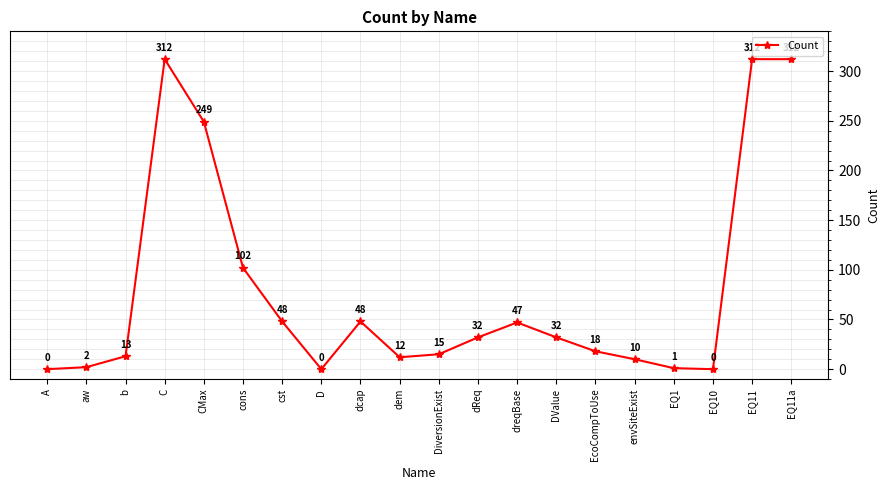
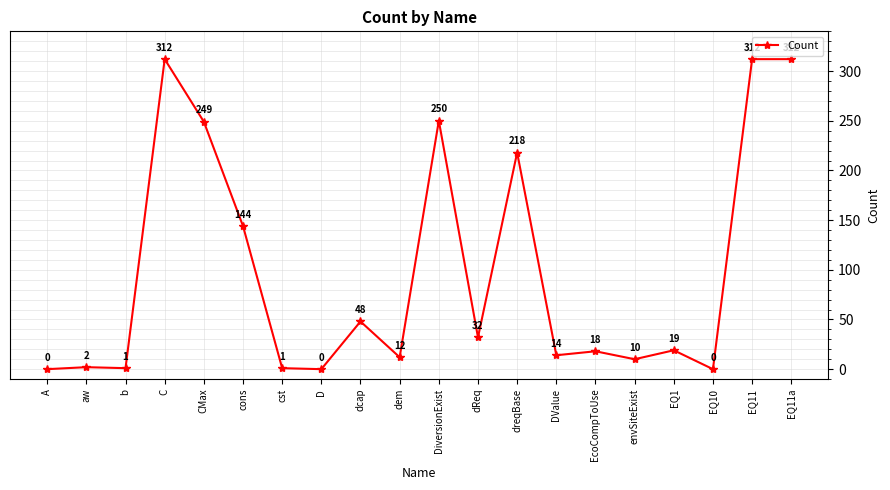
b: 13 -> 1
cons: 102 -> 144
cst: 48 -> 1
DiversionExist: 15 -> 250
dreqBase: 47 -> 218
DValue: 32 -> 14
EQ1: 1 -> 19
